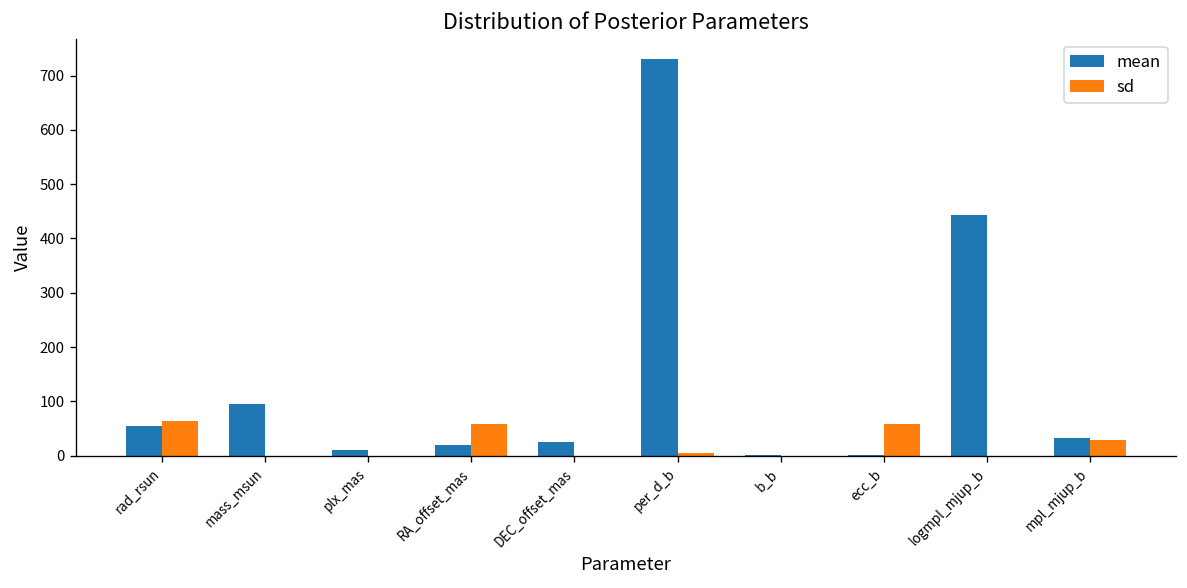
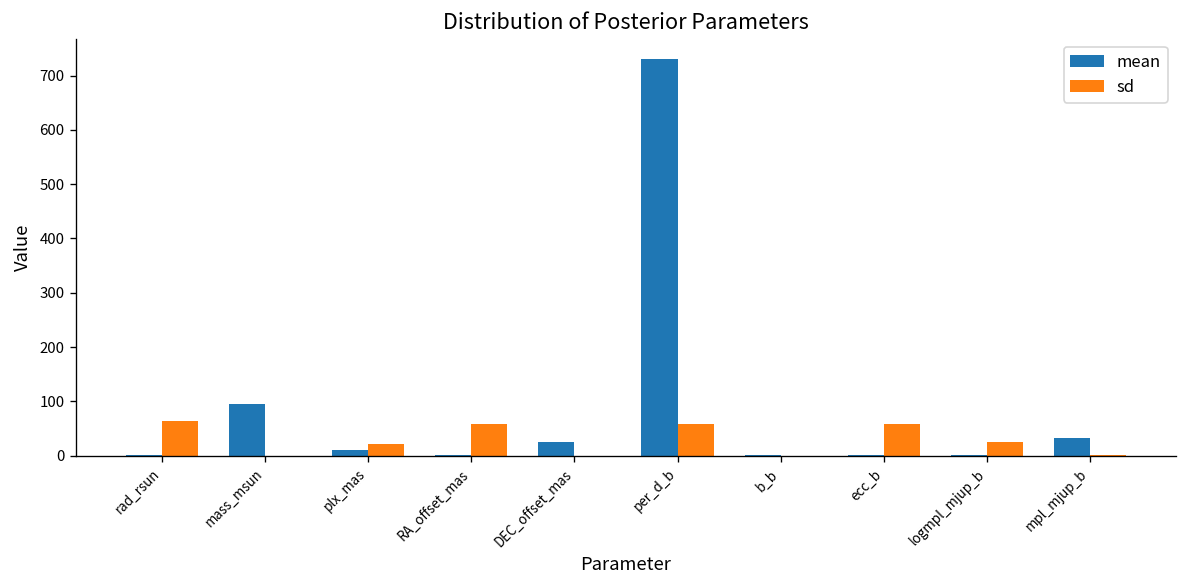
mean, rad_rsun: 50 -> 0
sd, plx_mas: 0 -> 20
mean, RA_offset_mas: 20 -> 0
sd, per_d_b: 0 -> 60
mean, logmpl_mjup_b: 440 -> 0
sd, logmpl_mjup_b: 0 -> 30
sd, mpl_mjup_b: 30 -> 0
